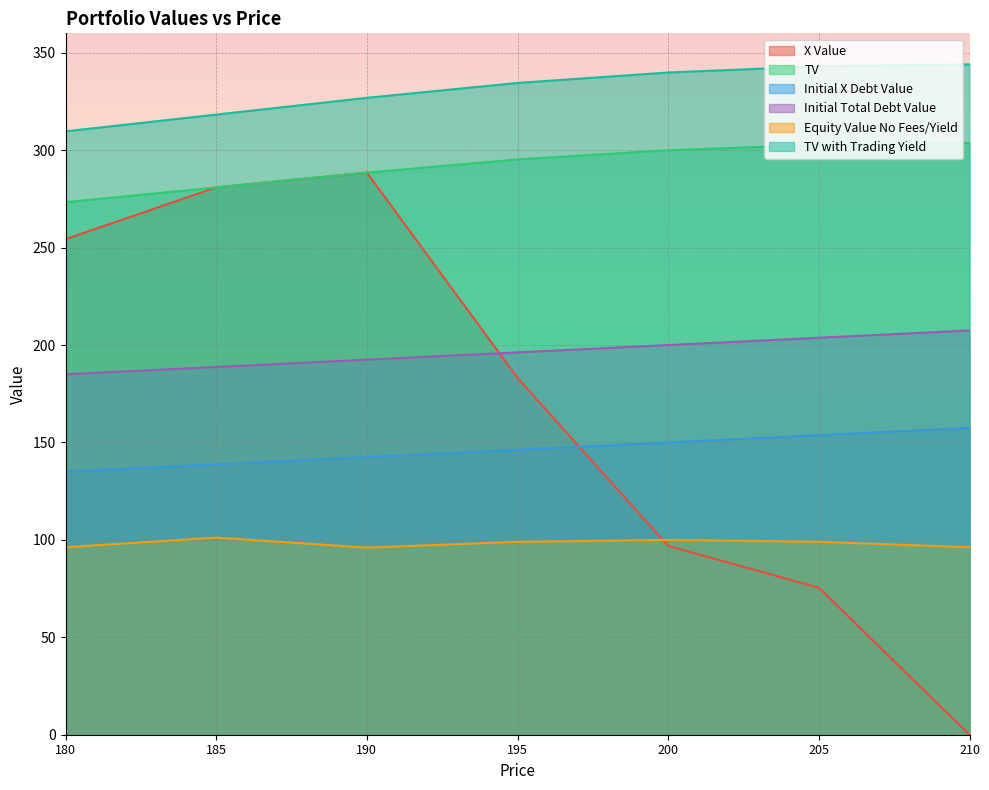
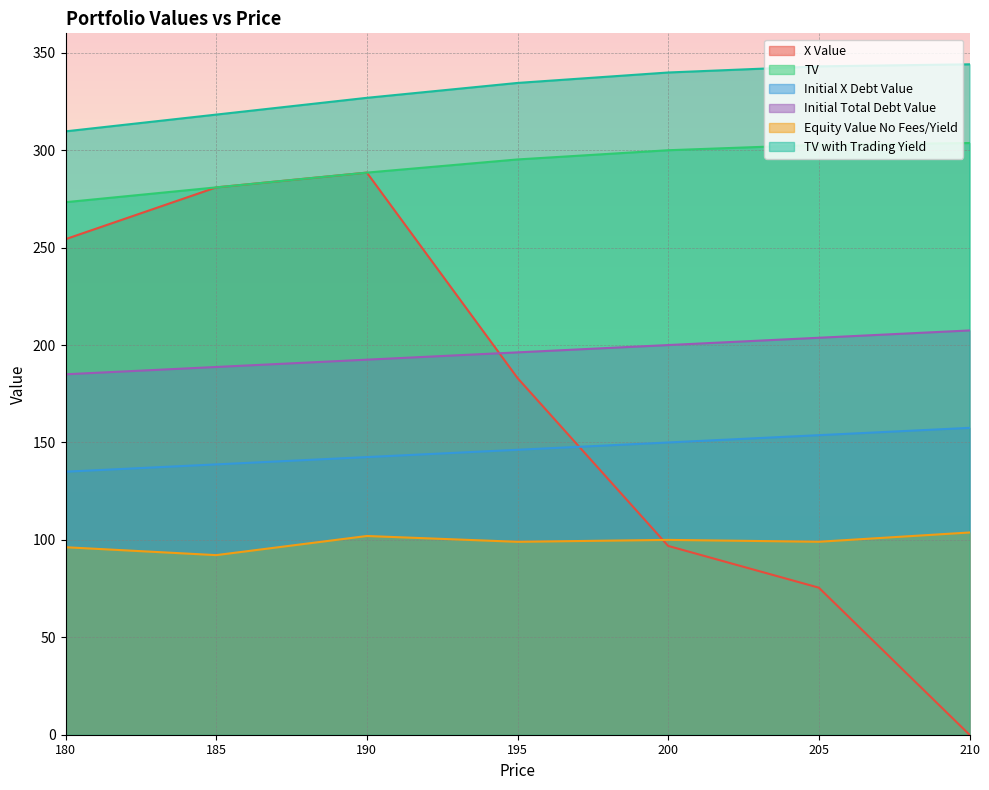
Equity Value No Fees/Yield, 185: 101 -> 92
Equity Value No Fees/Yield, 190: 96 -> 102
Equity Value No Fees/Yield, 210: 96 -> 104
